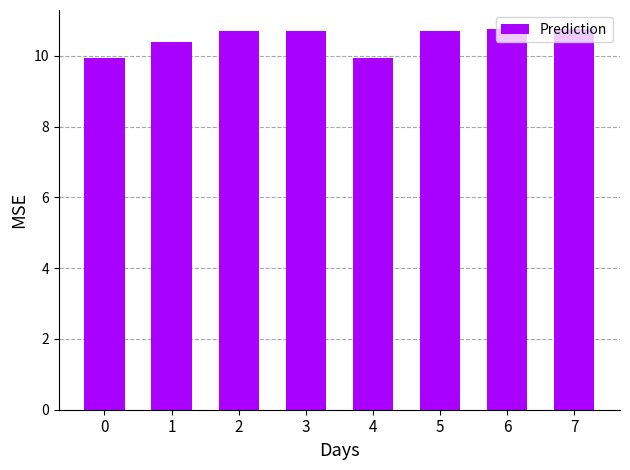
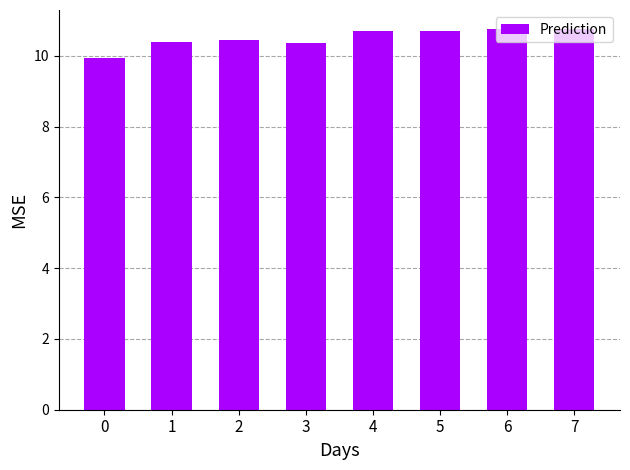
2: 10.7 -> 10.5
3: 10.7 -> 10.4
4: 9.9 -> 10.7
